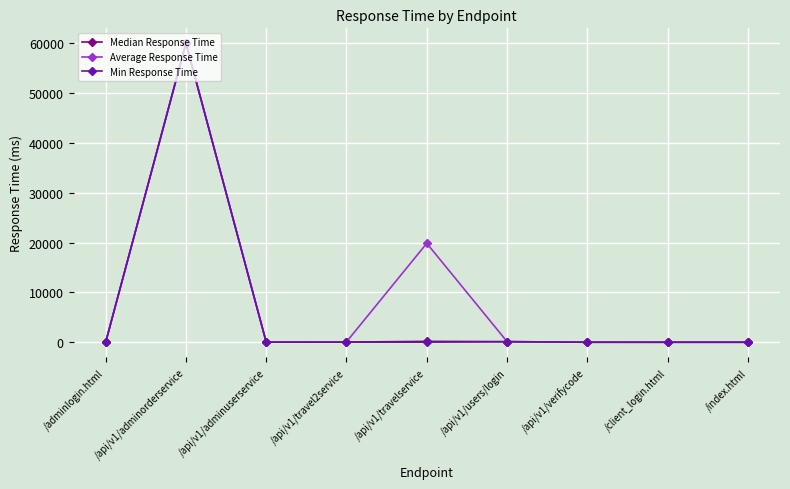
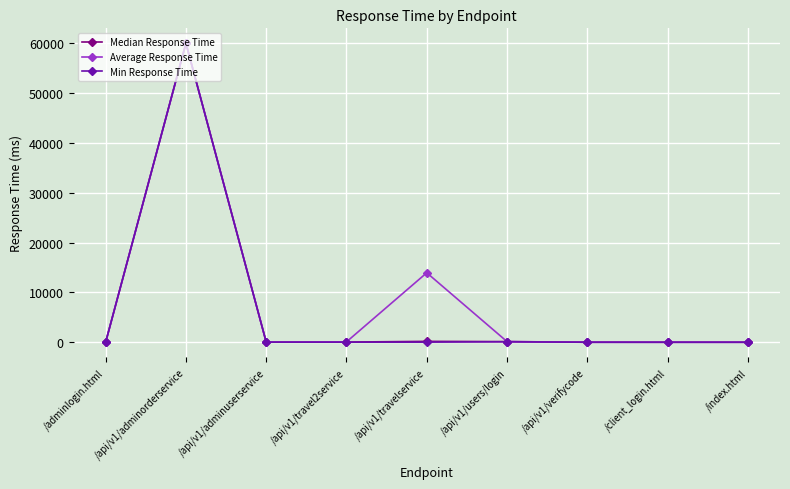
Average Response Time, /api/v1/travelservice: 20000 -> 14000
